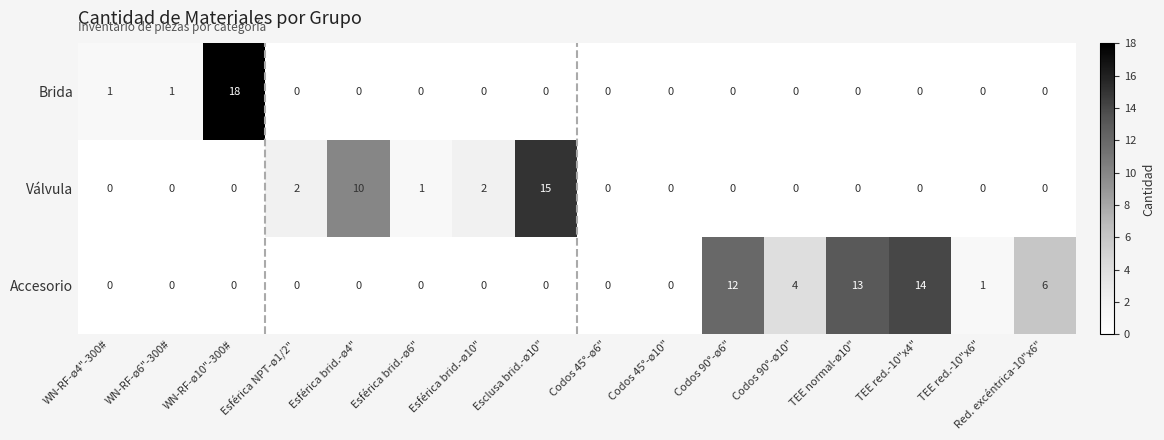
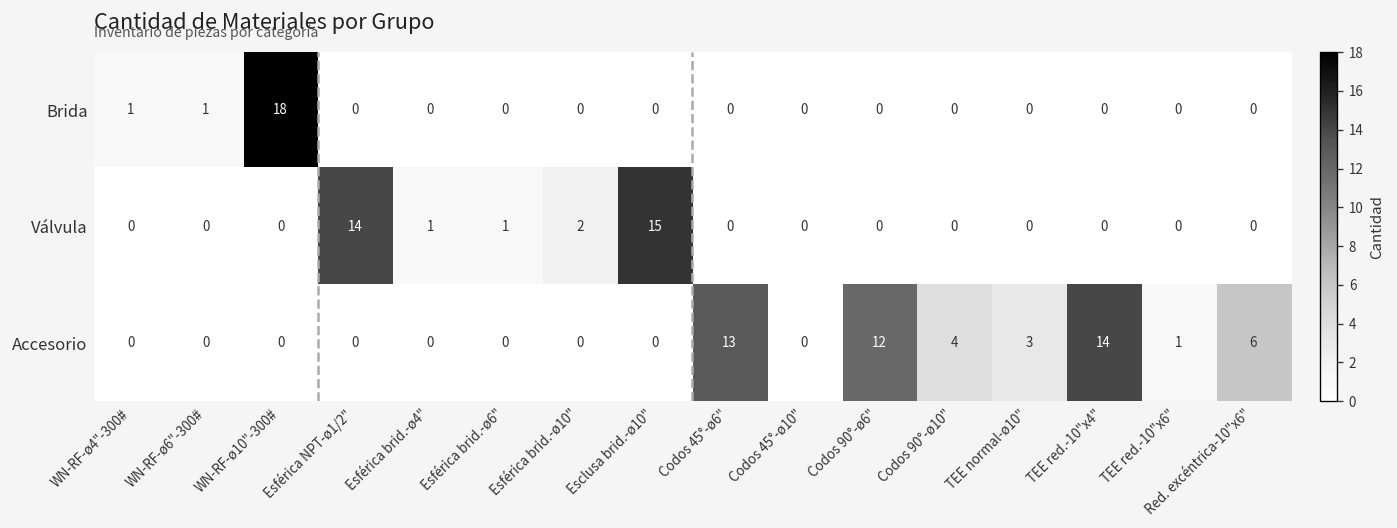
Válvula, Esférica NPT-ø1/2": 2 -> 14
Válvula, Esférica brid.-ø4": 10 -> 1
Accesorio, Codos 45°-ø6": 0 -> 13
Accesorio, TEE normal-ø10": 13 -> 3
